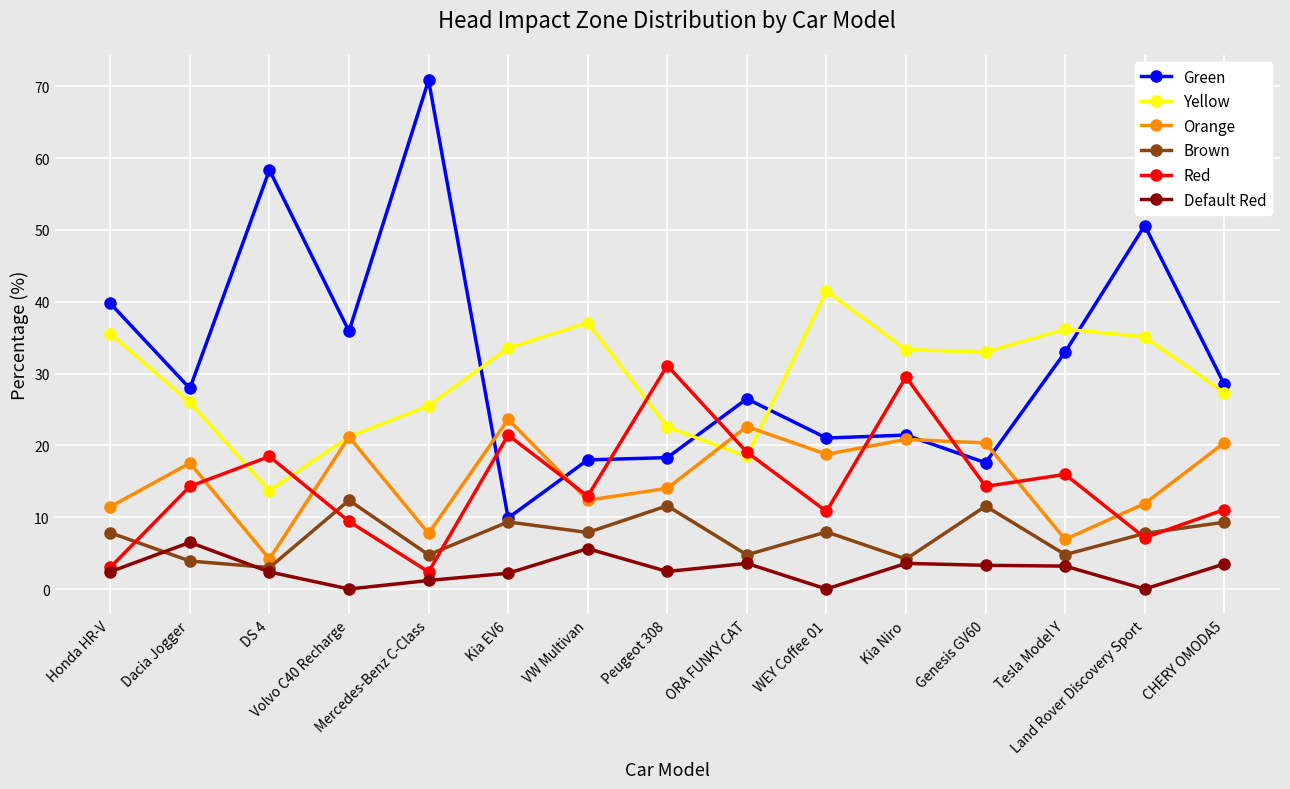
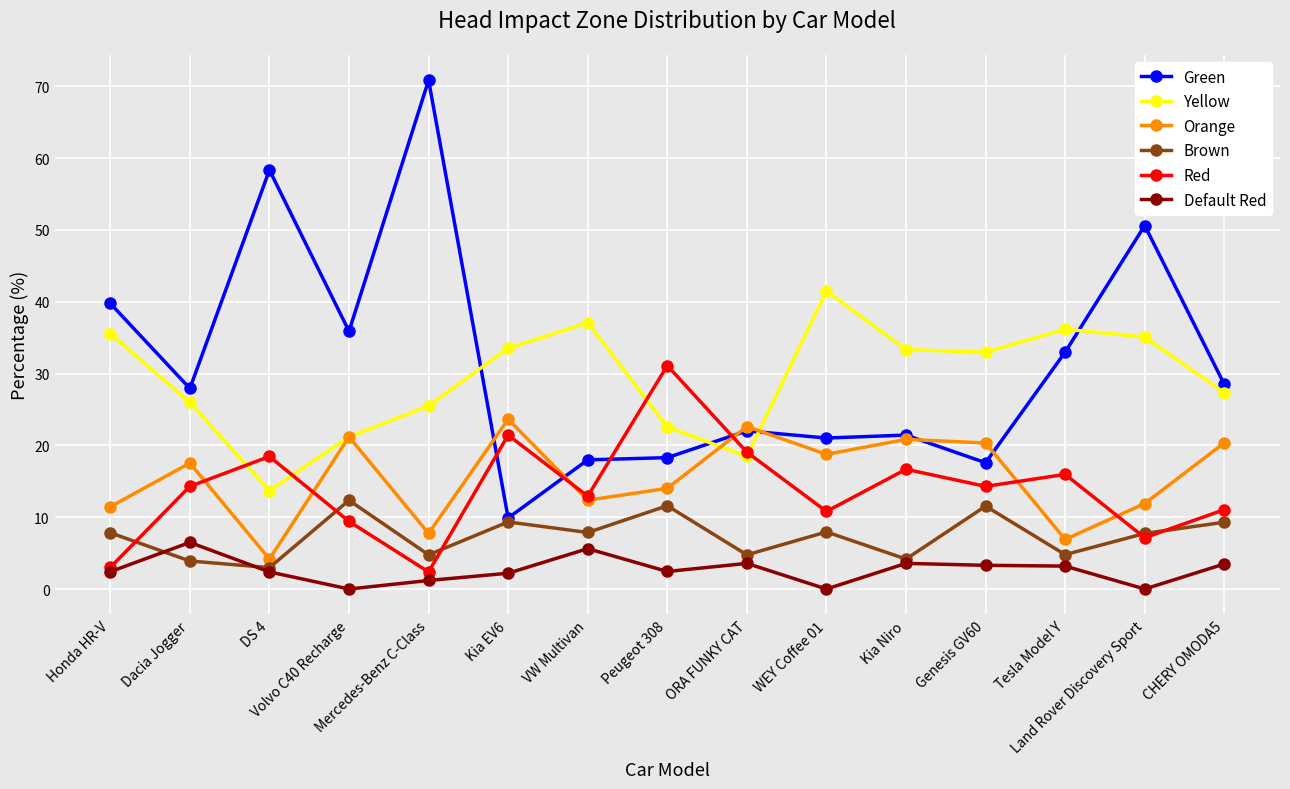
Green, ORA FUNKY CAT: 26 -> 22
Red, Kia Niro: 30 -> 17
